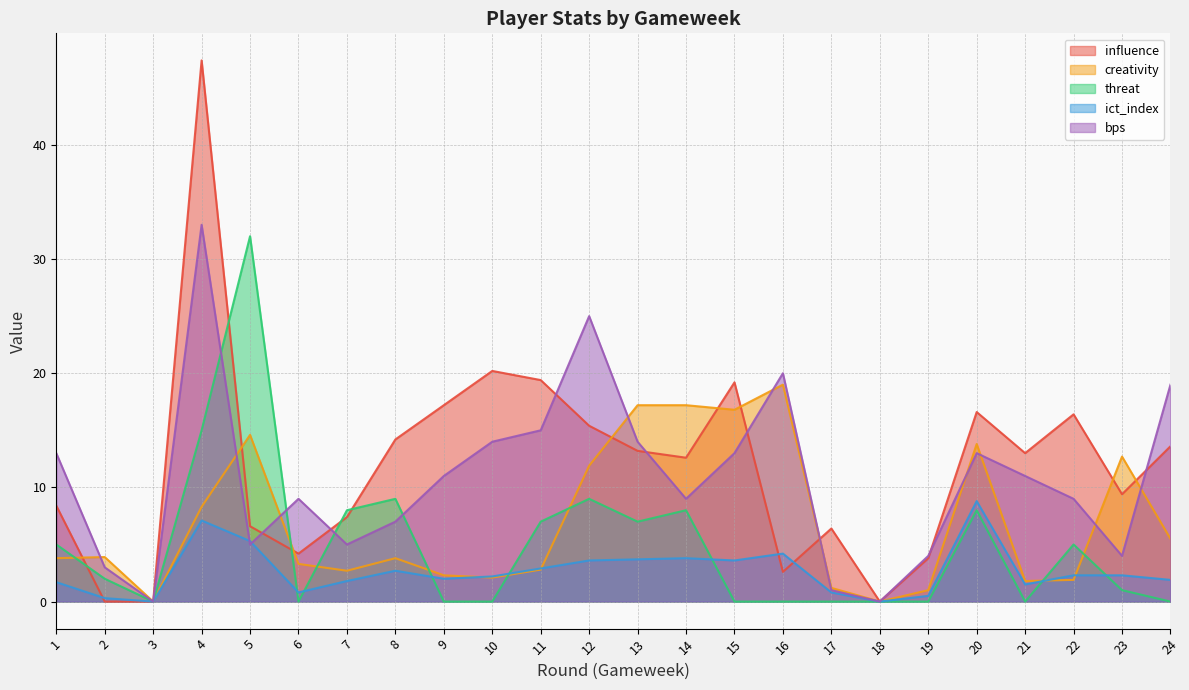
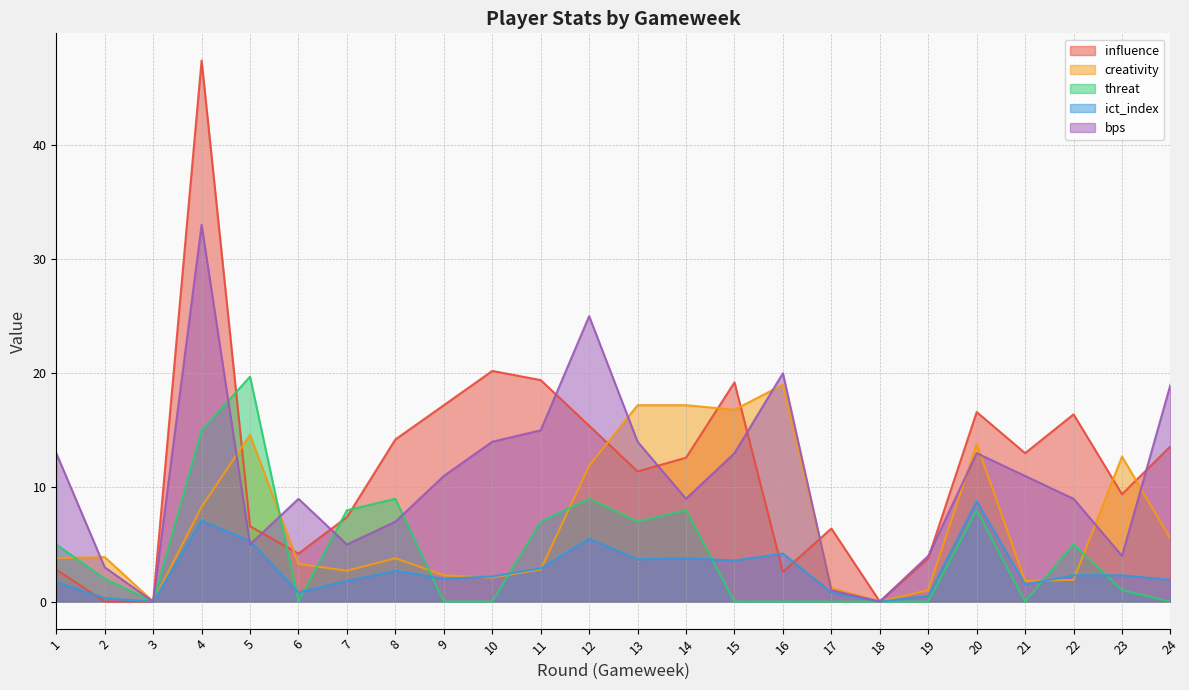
influence, 1: 8.4 -> 2.8
threat, 5: 32.0 -> 19.7
ict_index, 12: 3.6 -> 5.5
influence, 13: 13.2 -> 11.4
